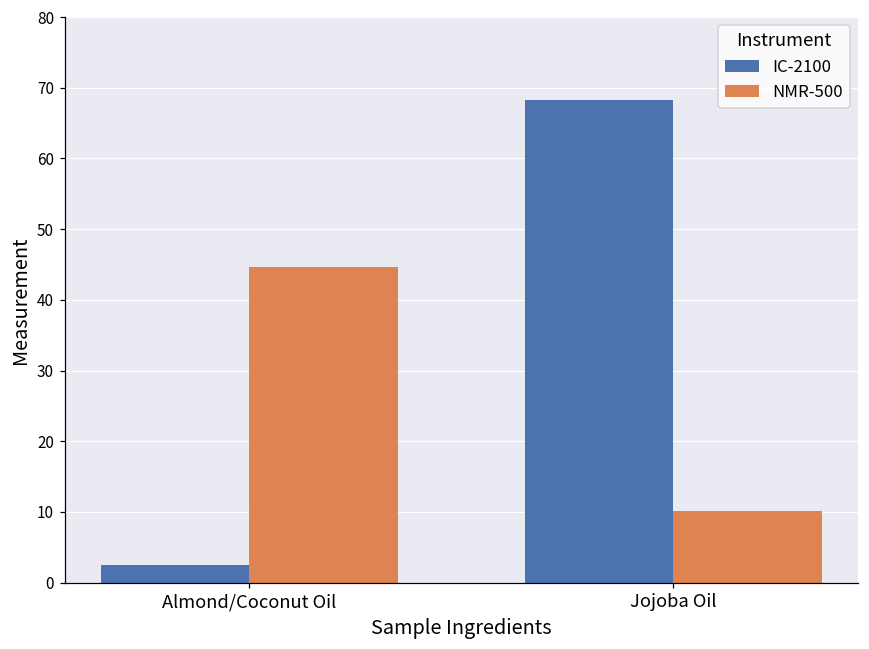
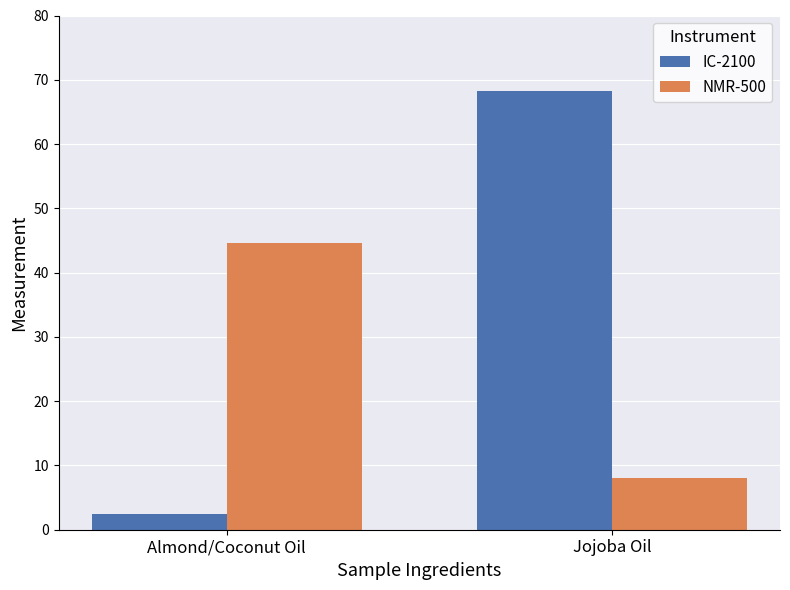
NMR-500, Jojoba Oil: 10 -> 8
